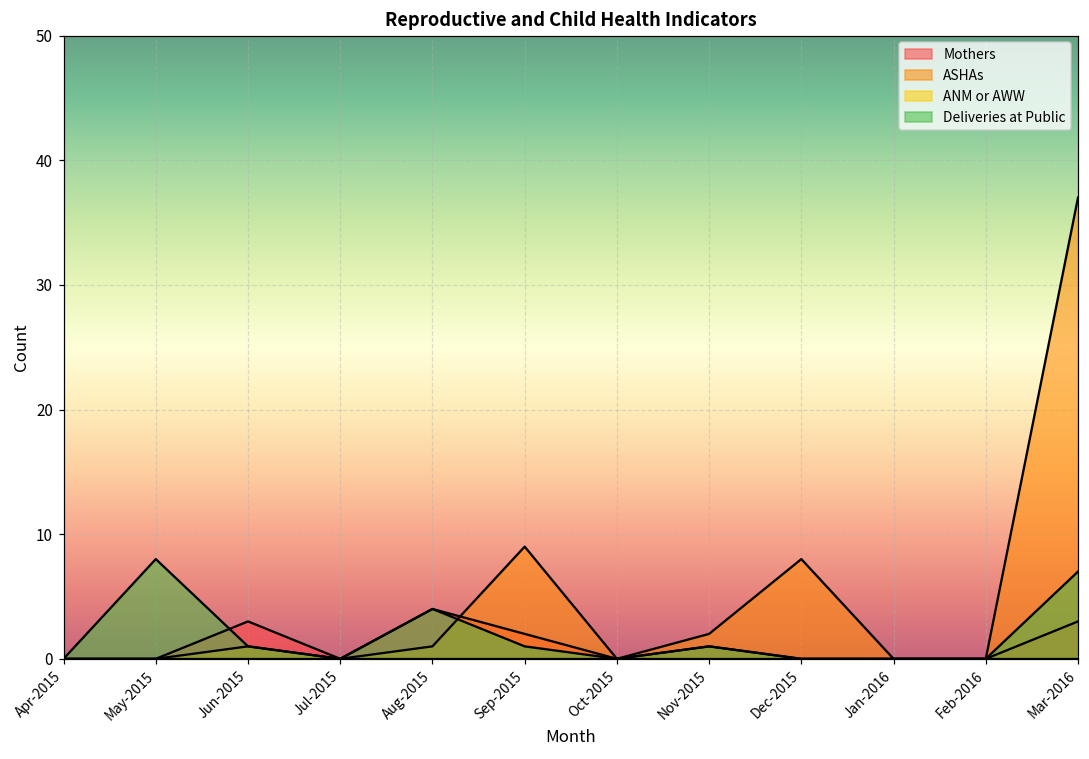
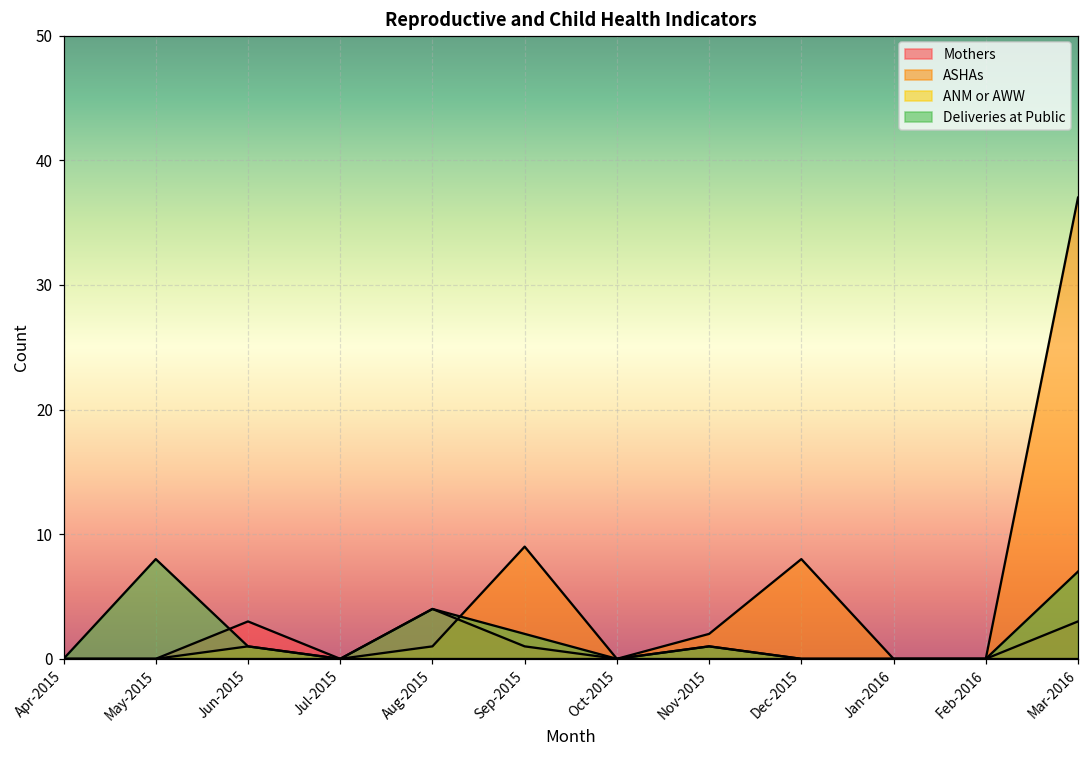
Mothers, Sep-2015: 2 -> 1
Deliveries at Public, Sep-2015: 1 -> 2
